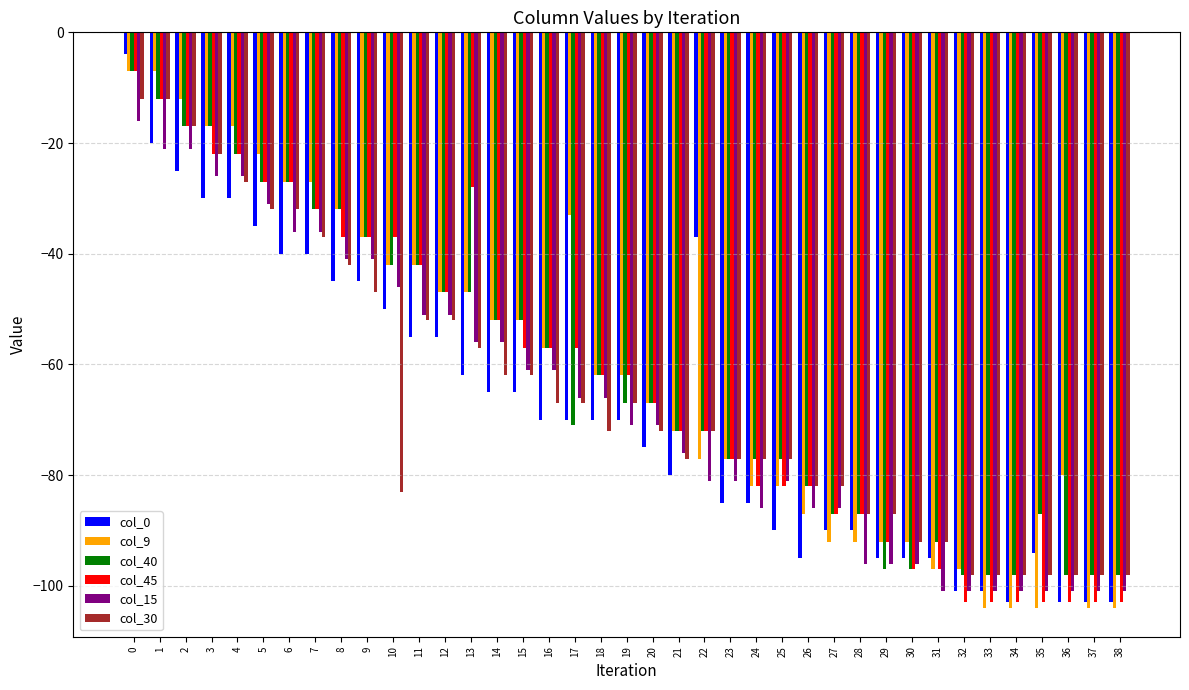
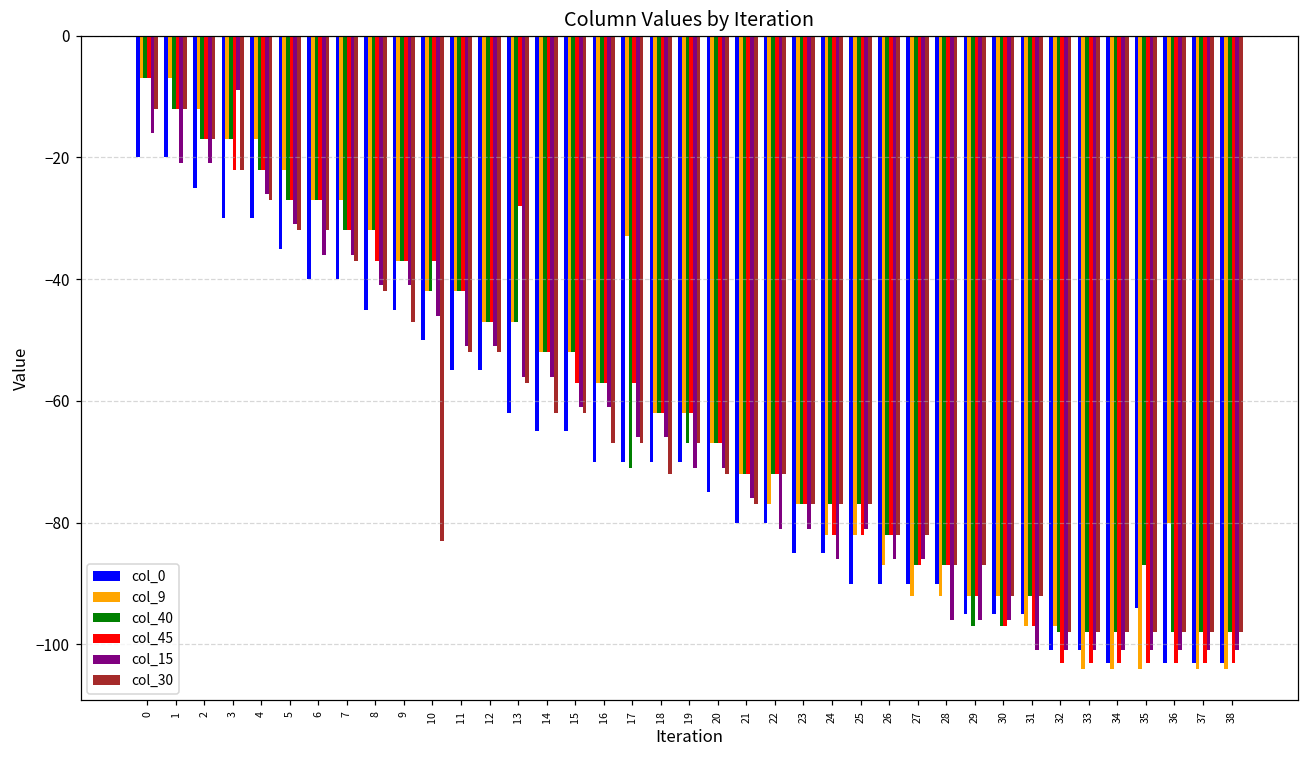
col_0, 0: -4 -> -20
col_15, 3: -26 -> -9
col_0, 22: -37 -> -80
col_0, 26: -95 -> -90
